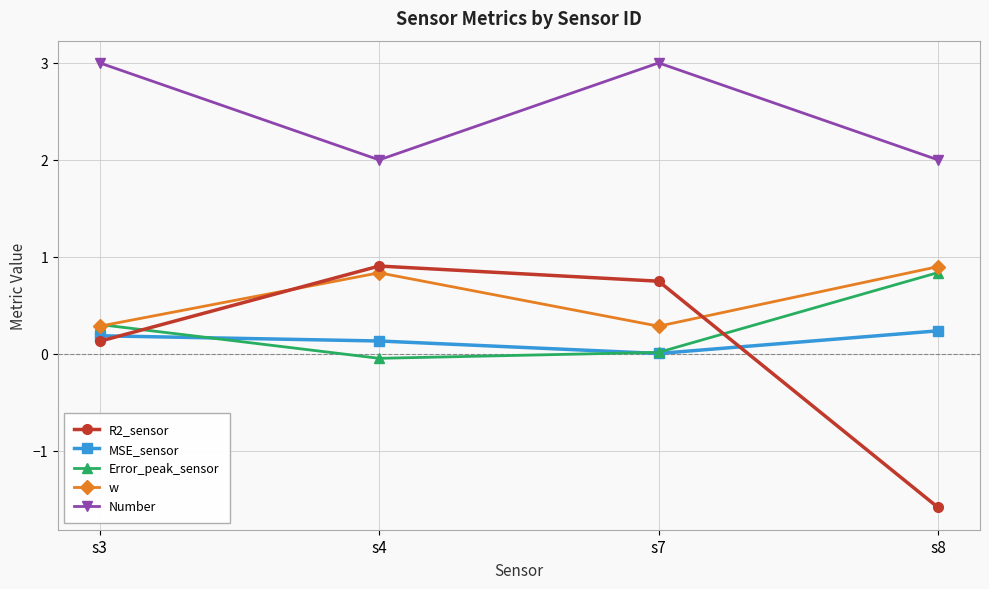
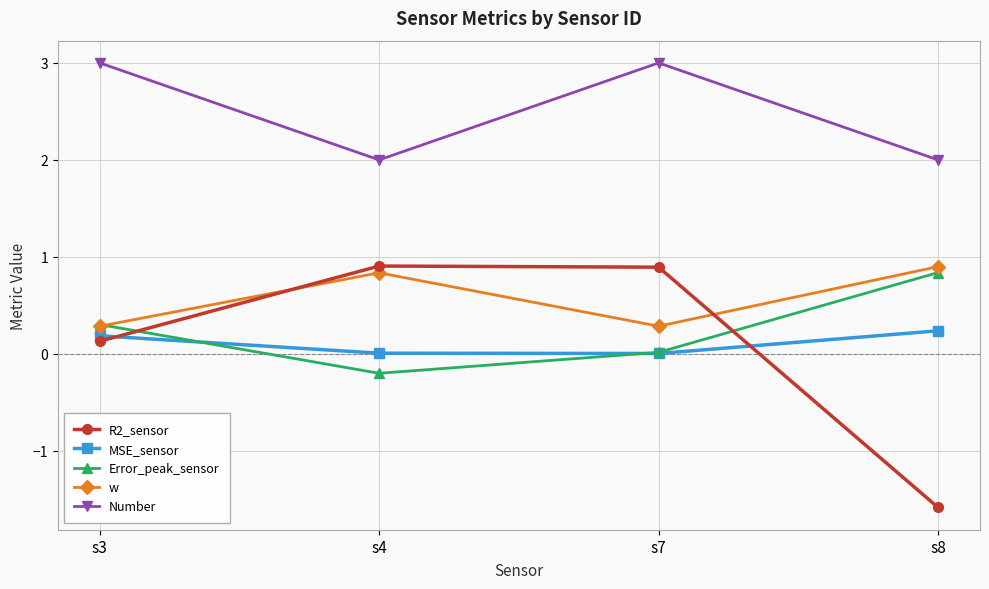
MSE_sensor, s4: 0.1 -> 0.0
Error_peak_sensor, s4: 0.0 -> -0.2
R2_sensor, s7: 0.7 -> 0.9
